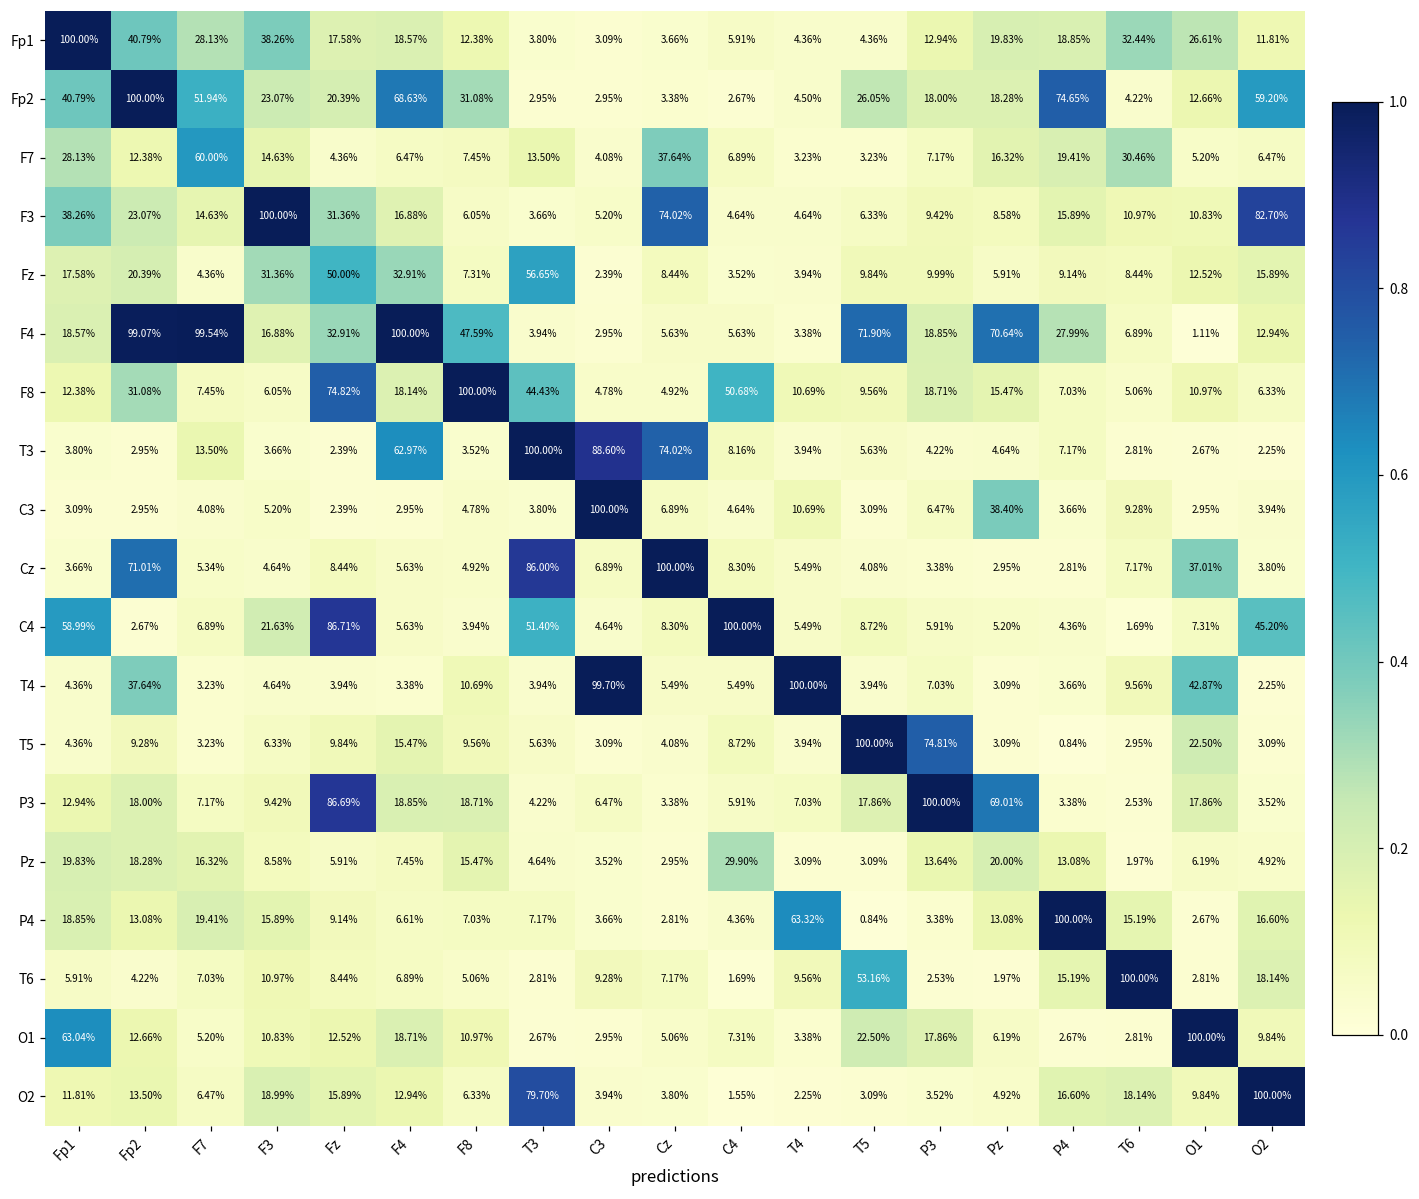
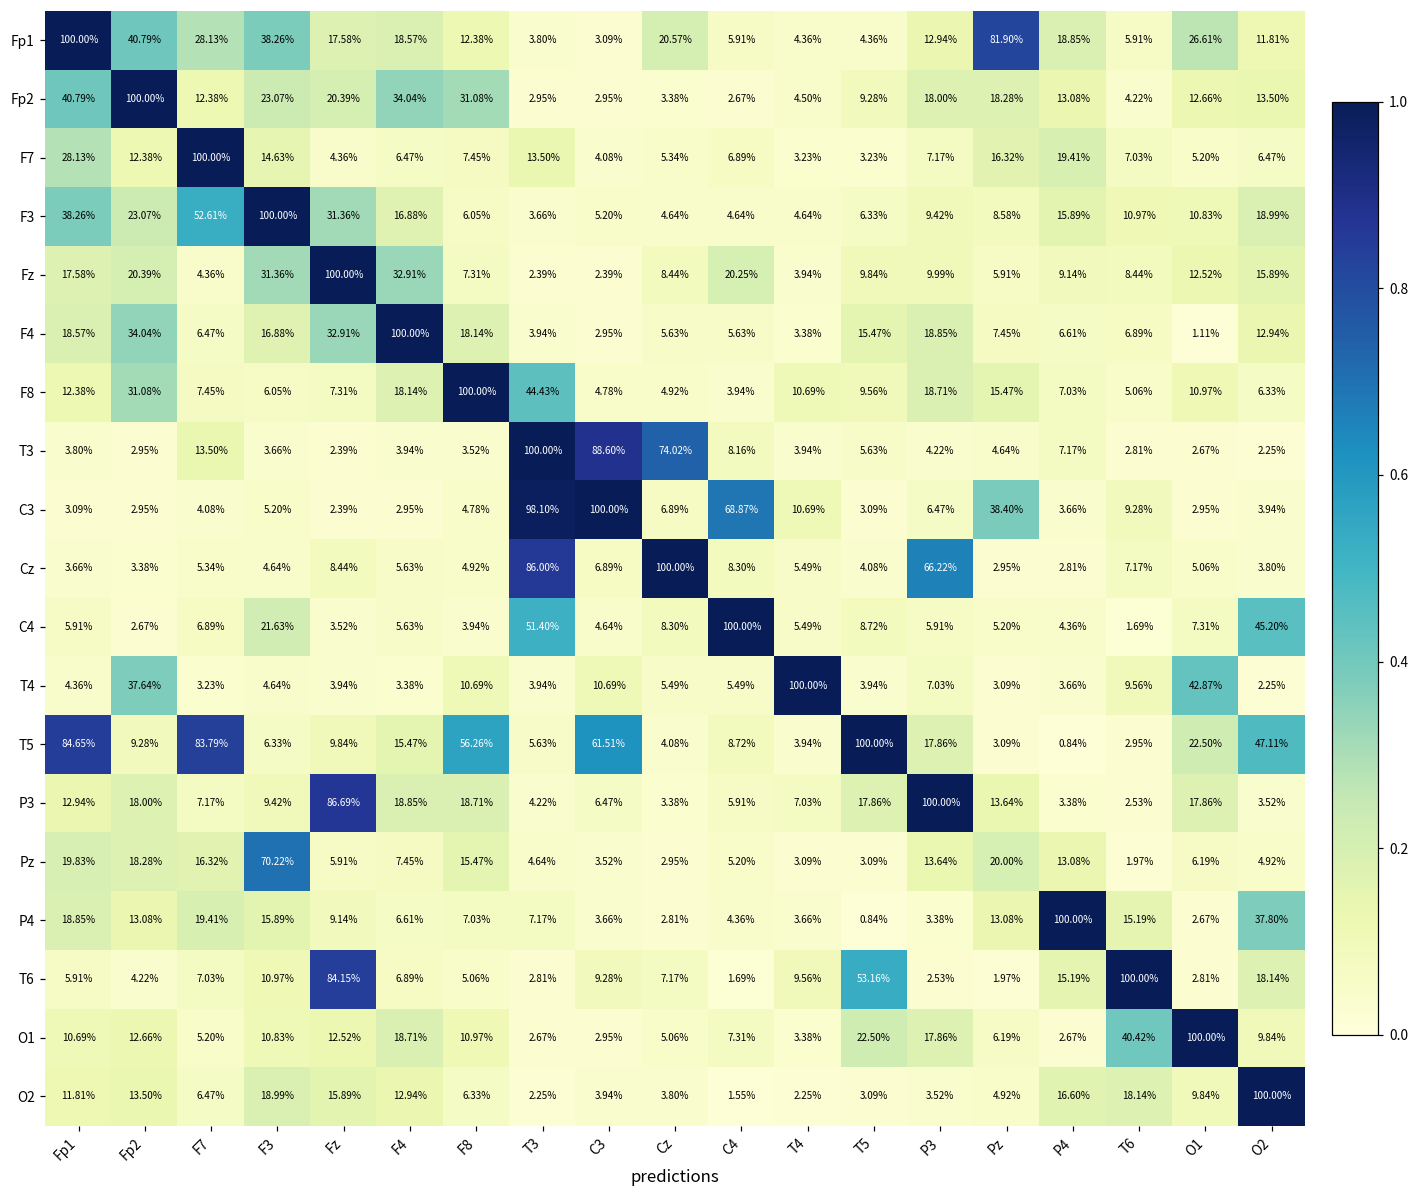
Fp1, Cz: 3.66% -> 20.57%
Fp1, Pz: 19.83% -> 81.90%
Fp1, T6: 32.44% -> 5.91%
Fp2, F7: 51.94% -> 12.38%
Fp2, F4: 68.63% -> 34.04%
Fp2, T5: 26.05% -> 9.28%
Fp2, P4: 74.65% -> 13.08%
Fp2, O2: 59.20% -> 13.50%
F7, F7: 60.00% -> 100.00%
F7, Cz: 37.64% -> 5.34%
F7, T6: 30.46% -> 7.03%
F3, F7: 14.63% -> 52.61%
F3, Cz: 74.02% -> 4.64%
F3, O2: 82.70% -> 18.99%
Fz, Fz: 50.00% -> 100.00%
Fz, T3: 56.65% -> 2.39%
Fz, C4: 3.52% -> 20.25%
F4, Fp2: 99.07% -> 34.04%
F4, F7: 99.54% -> 6.47%
F4, F8: 47.59% -> 18.14%
F4, T5: 71.90% -> 15.47%
F4, Pz: 70.64% -> 7.45%
F4, P4: 27.99% -> 6.61%
F8, Fz: 74.82% -> 7.31%
F8, C4: 50.68% -> 3.94%
T3, F4: 62.97% -> 3.94%
C3, T3: 3.80% -> 98.10%
C3, C4: 4.64% -> 68.87%
Cz, Fp2: 71.01% -> 3.38%
Cz, P3: 3.38% -> 66.22%
Cz, O1: 37.01% -> 5.06%
C4, Fp1: 58.99% -> 5.91%
C4, Fz: 86.71% -> 3.52%
T4, C3: 99.70% -> 10.69%
T5, Fp1: 4.36% -> 84.65%
T5, F7: 3.23% -> 83.79%
T5, F8: 9.56% -> 56.26%
T5, C3: 3.09% -> 61.51%
T5, P3: 74.81% -> 17.86%
T5, O2: 3.09% -> 47.11%
P3, Pz: 69.01% -> 13.64%
Pz, F3: 8.58% -> 70.22%
Pz, C4: 29.90% -> 5.20%
P4, T4: 63.32% -> 3.66%
P4, O2: 16.60% -> 37.80%
T6, Fz: 8.44% -> 84.15%
O1, Fp1: 63.04% -> 10.69%
O1, T6: 2.81% -> 40.42%
O2, T3: 79.70% -> 2.25%
